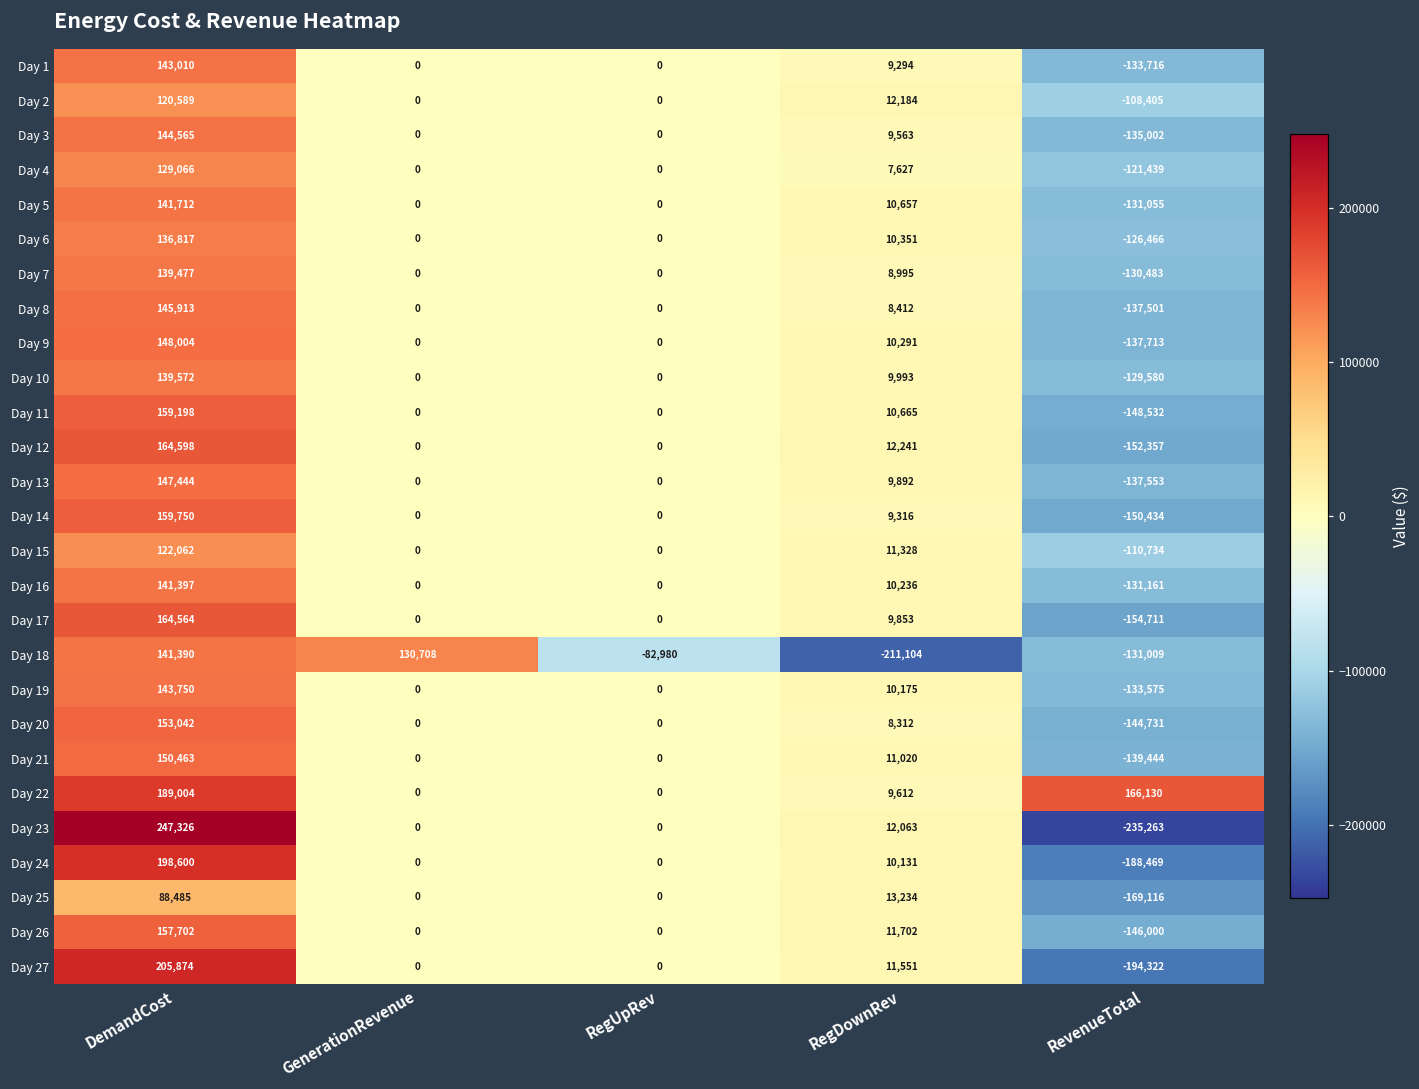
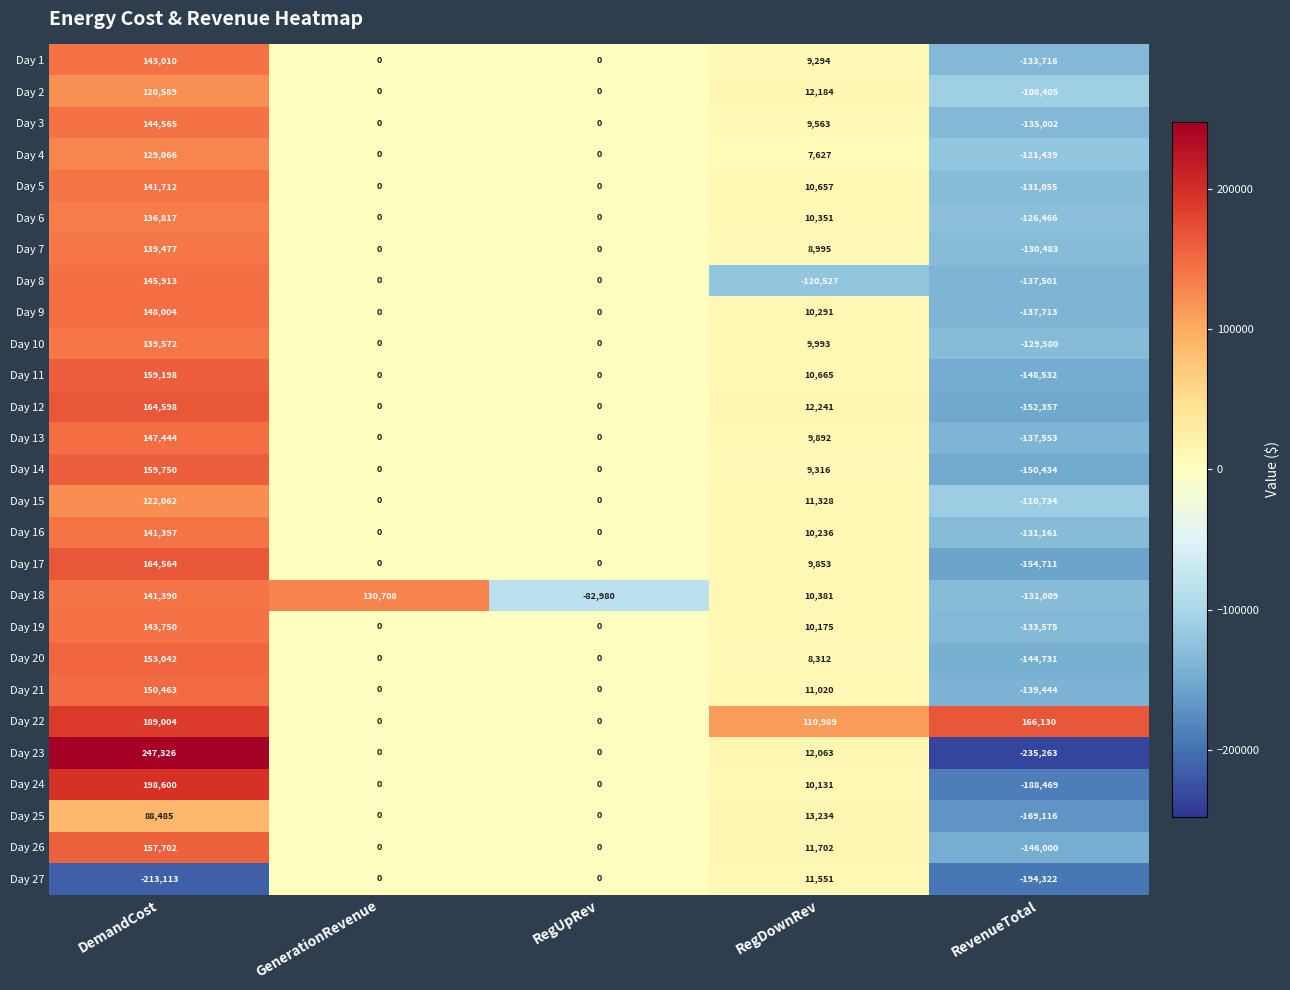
Day 8, RegDownRev: 8,412 -> -120,527
Day 18, RegDownRev: -211,104 -> 10,381
Day 22, RegDownRev: 9,612 -> 110,989
Day 27, DemandCost: 205,874 -> -213,113
